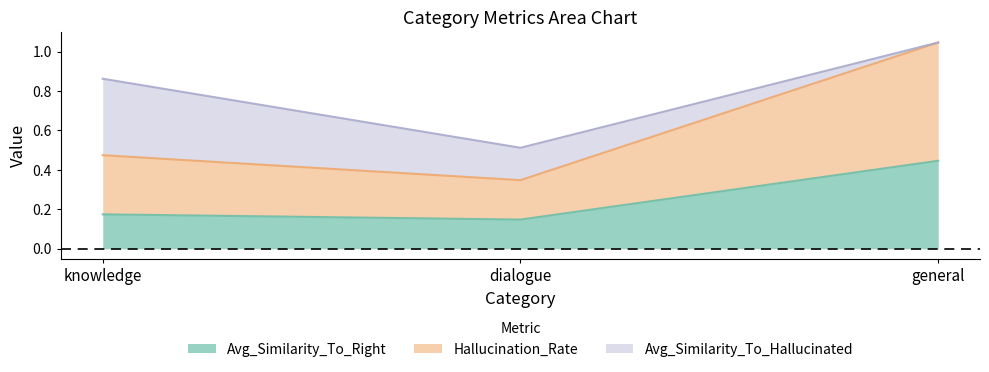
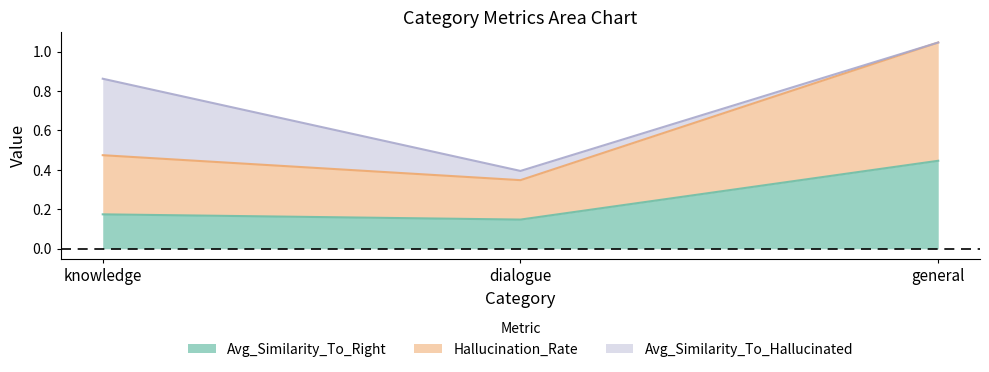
Avg_Similarity_To_Hallucinated, dialogue: 0.16 -> 0.05
